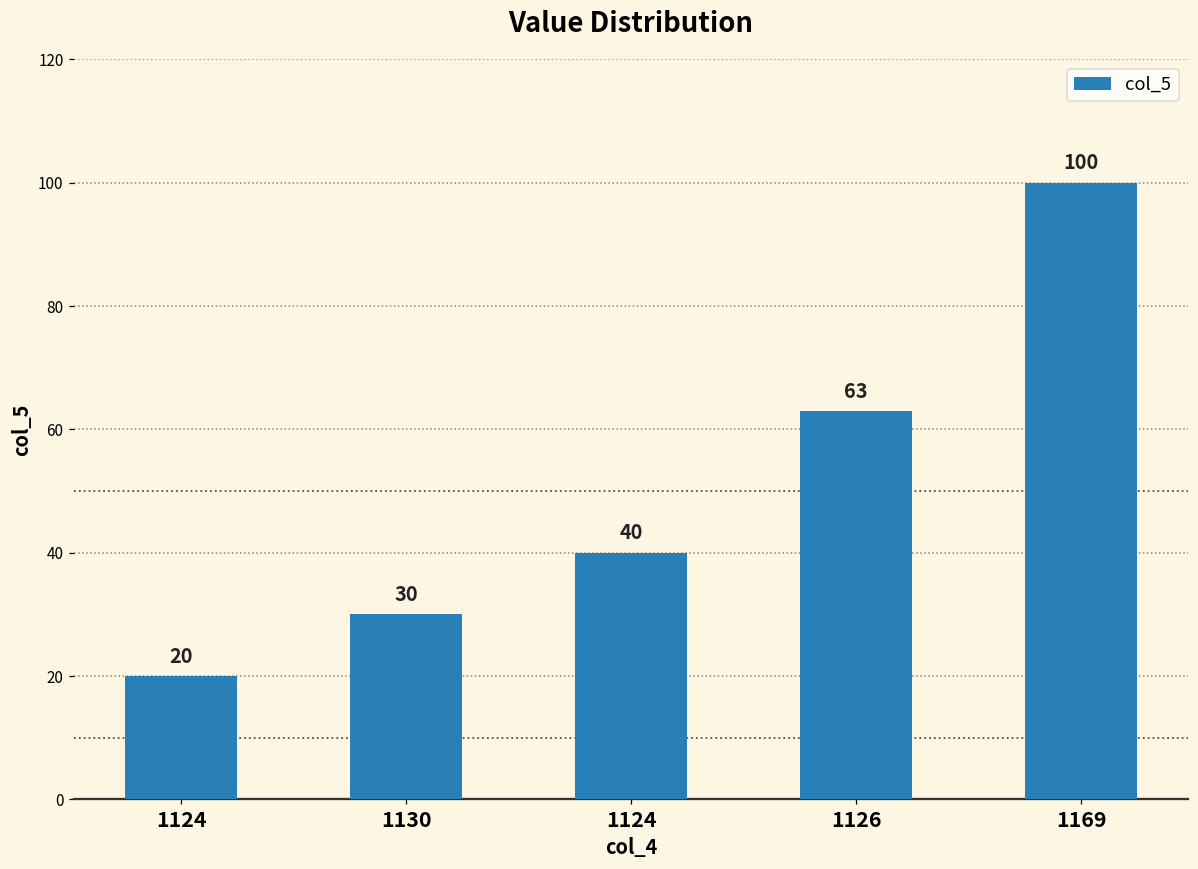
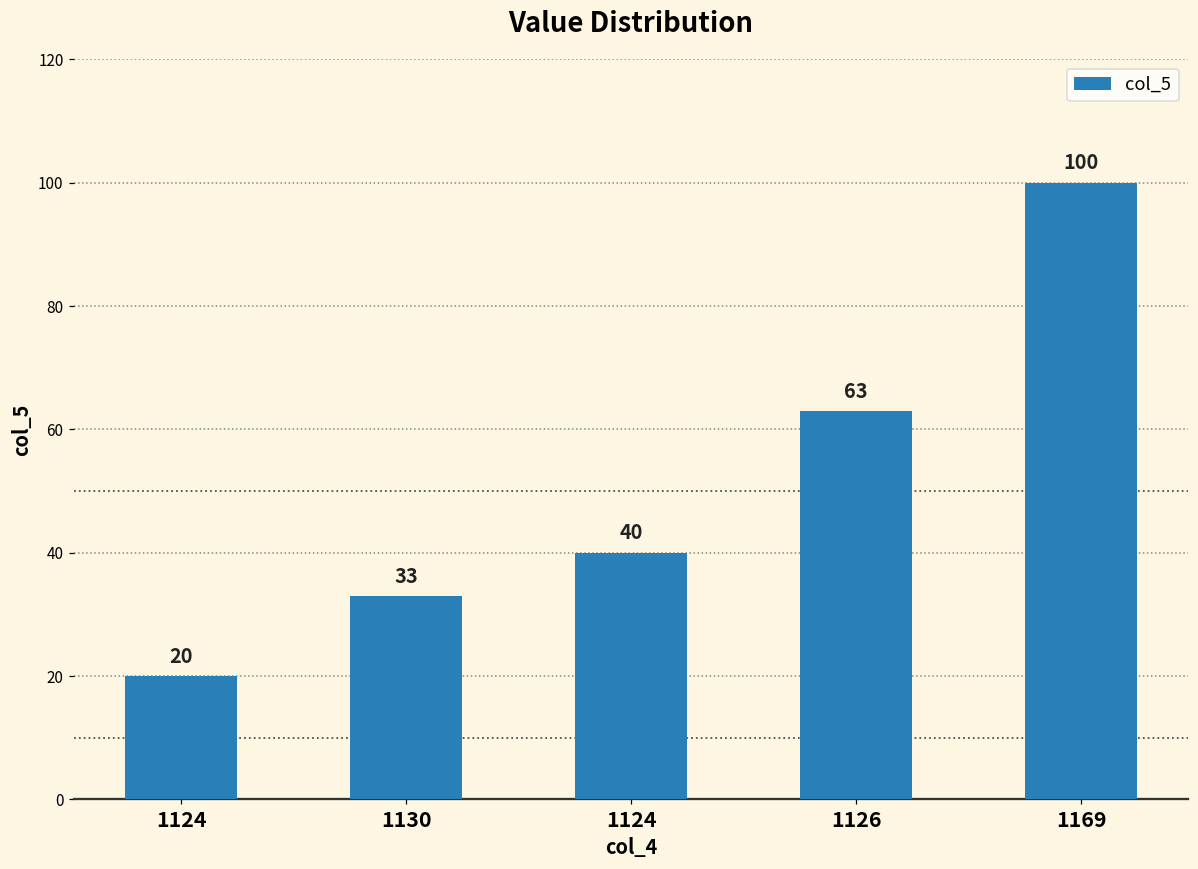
1130: 30 -> 33
